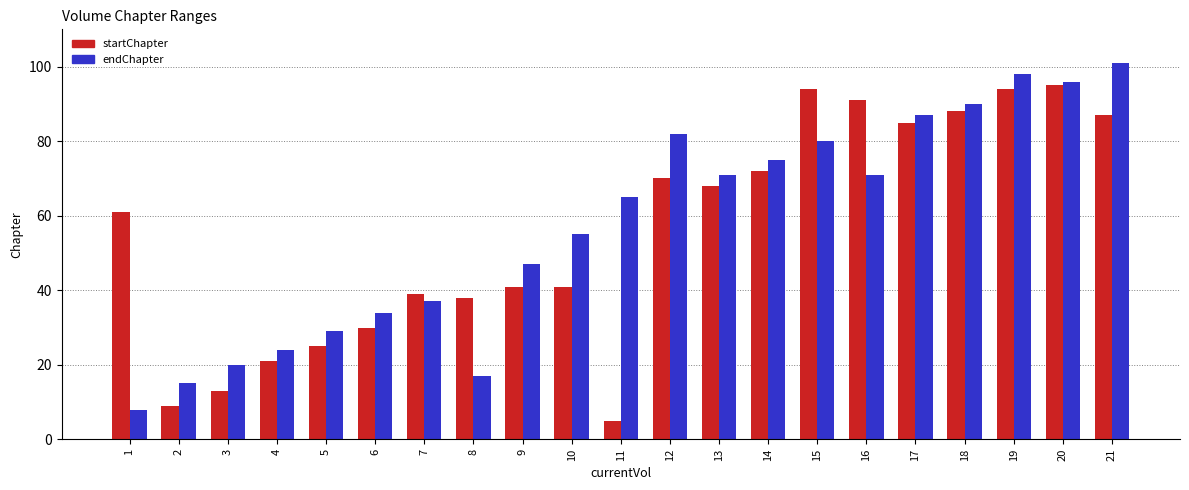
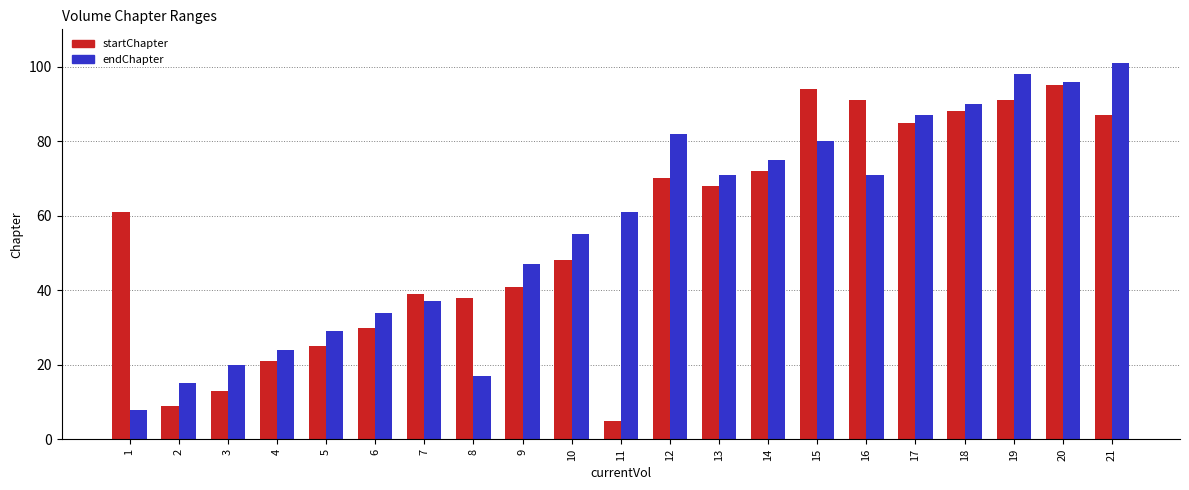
startChapter, 10: 41 -> 48
endChapter, 11: 65 -> 61
startChapter, 19: 94 -> 91
